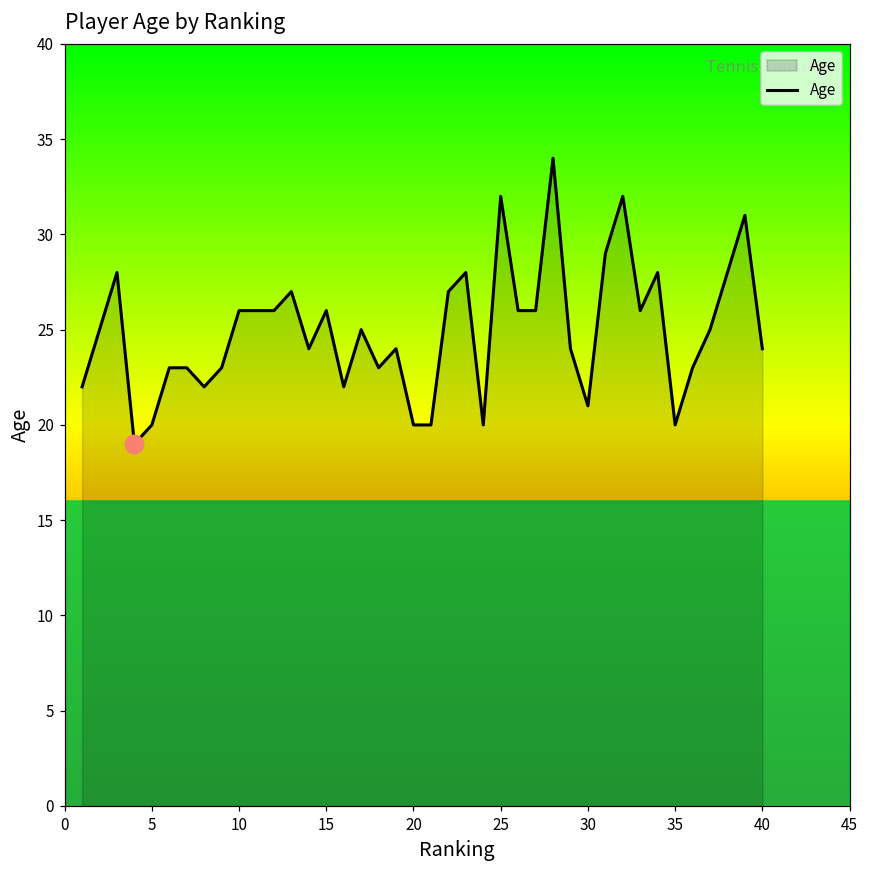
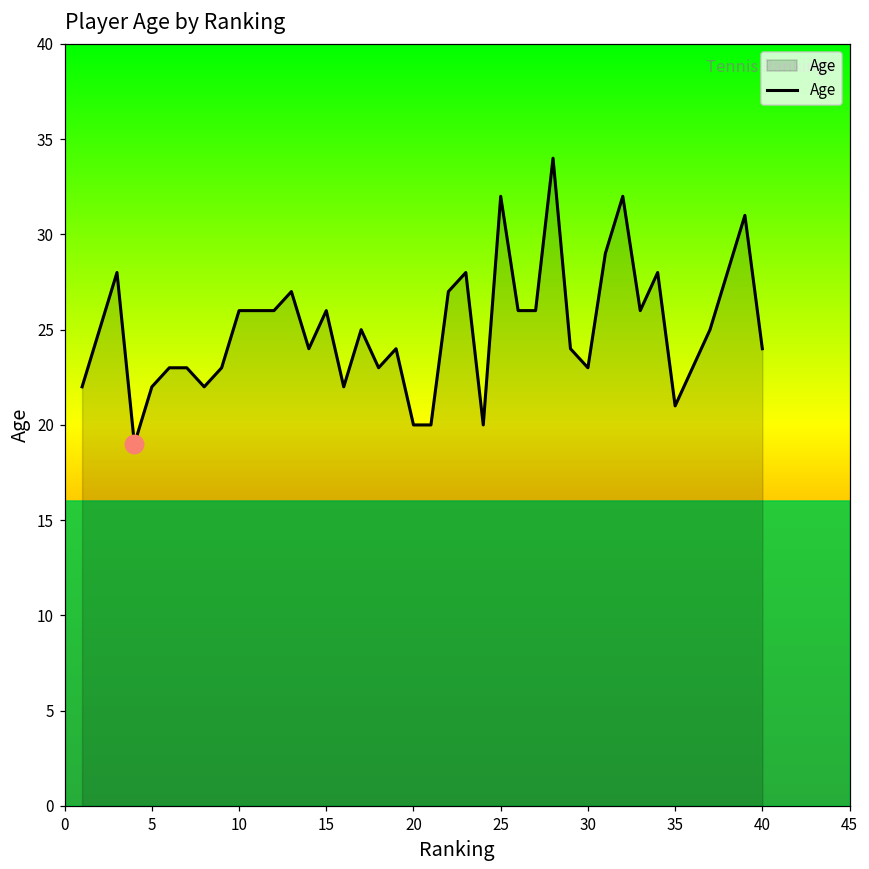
Age, 5: 20 -> 22
Age, 30: 21 -> 23
Age, 35: 20 -> 21
